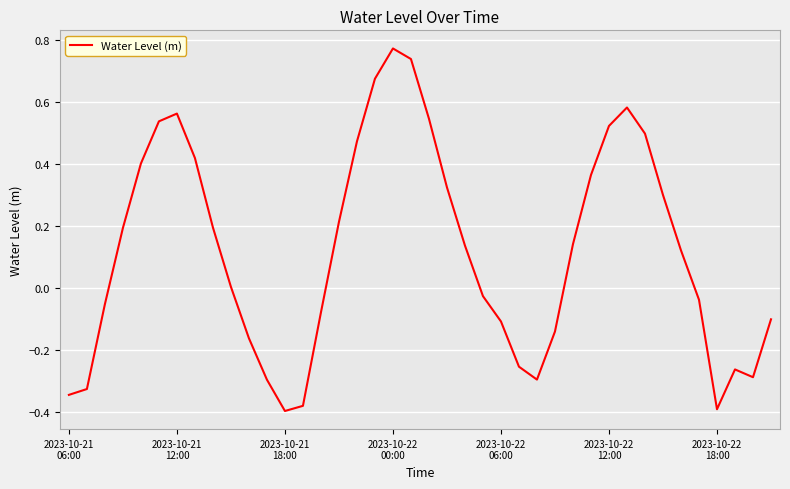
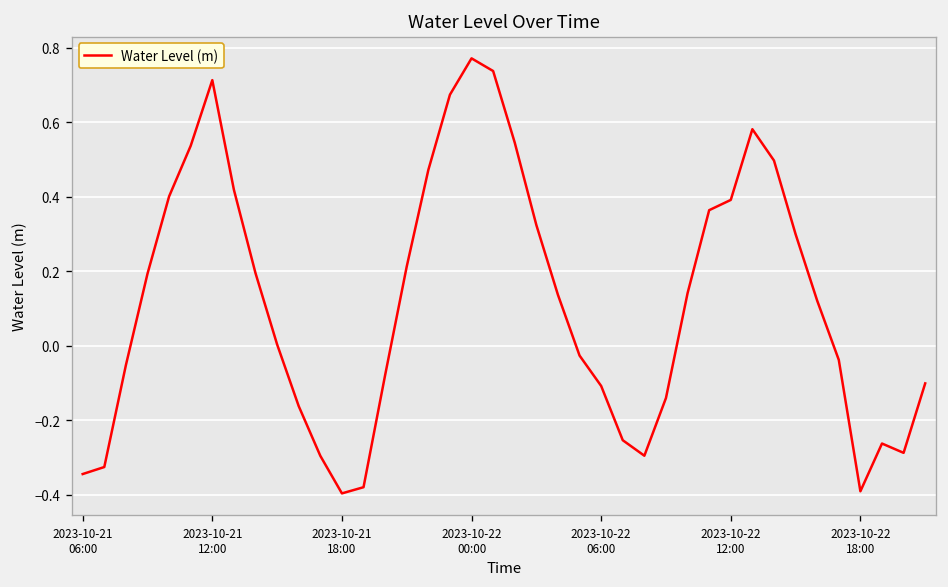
2023-10-21 12:00: 0.56 -> 0.71
2023-10-22 12:00: 0.52 -> 0.39
